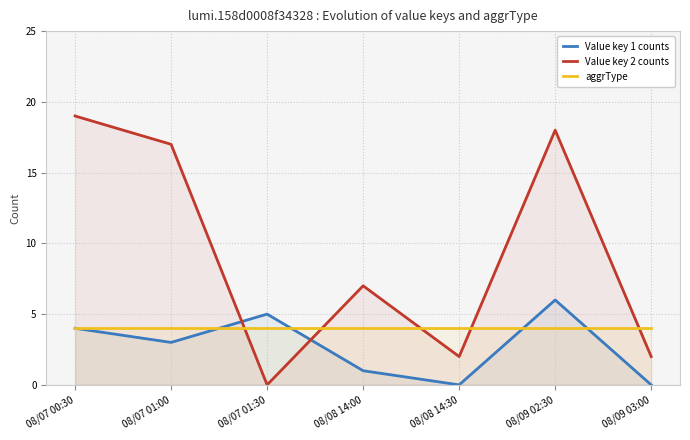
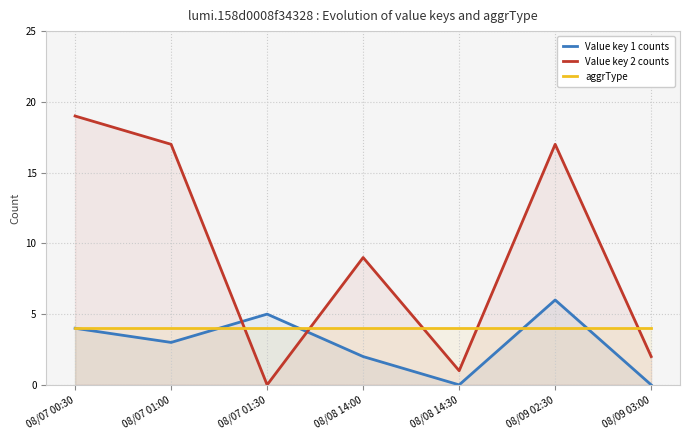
Value key 1 counts, 08/08 14:00: 1 -> 2
Value key 2 counts, 08/08 14:00: 7 -> 9
Value key 2 counts, 08/08 14:30: 2 -> 1
Value key 2 counts, 08/09 02:30: 18 -> 17
